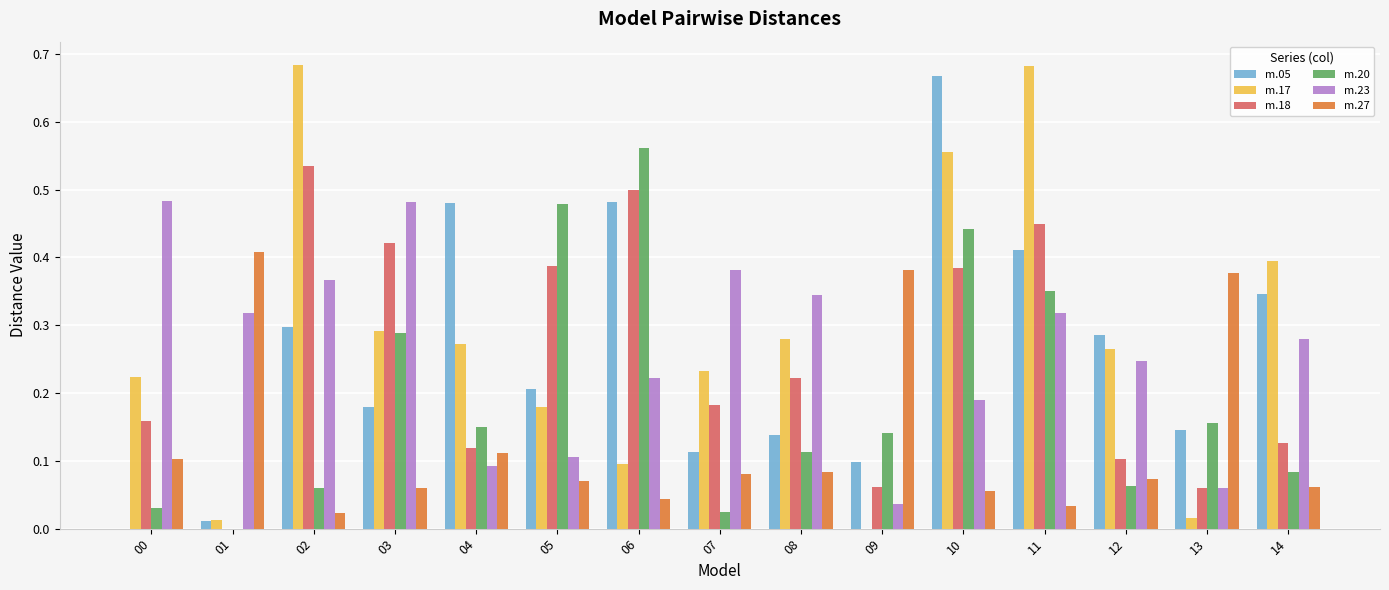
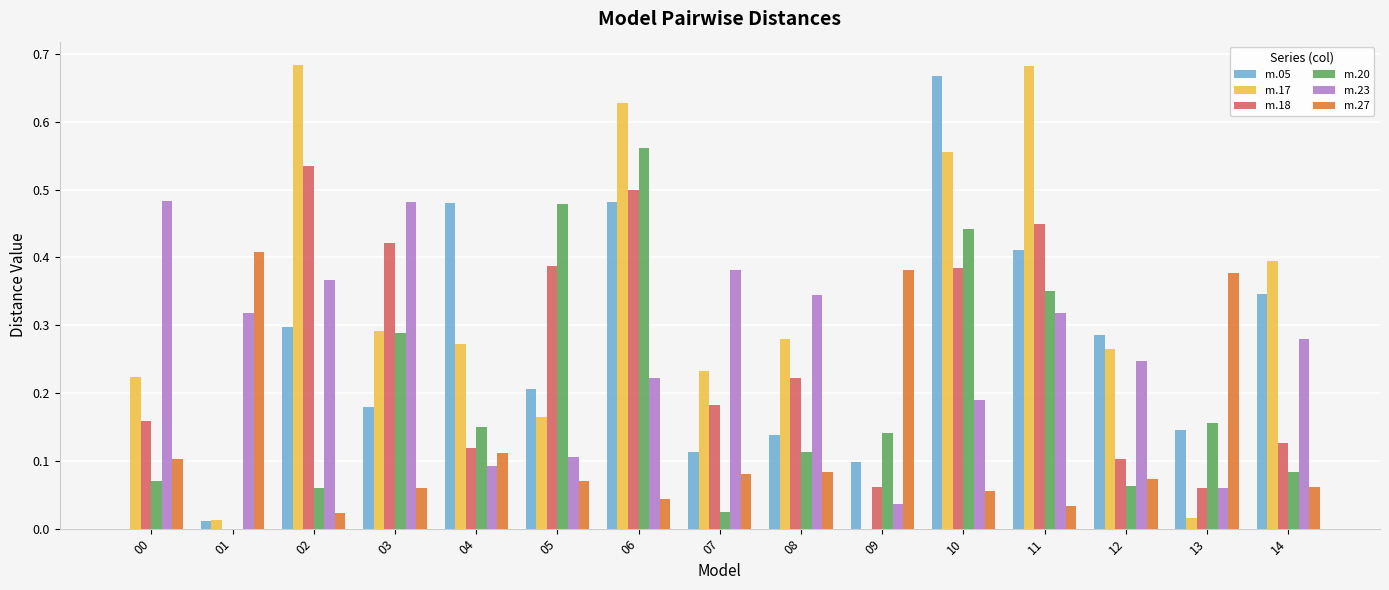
m.20, 00: 0.03 -> 0.07
m.17, 05: 0.18 -> 0.17
m.17, 06: 0.10 -> 0.63
